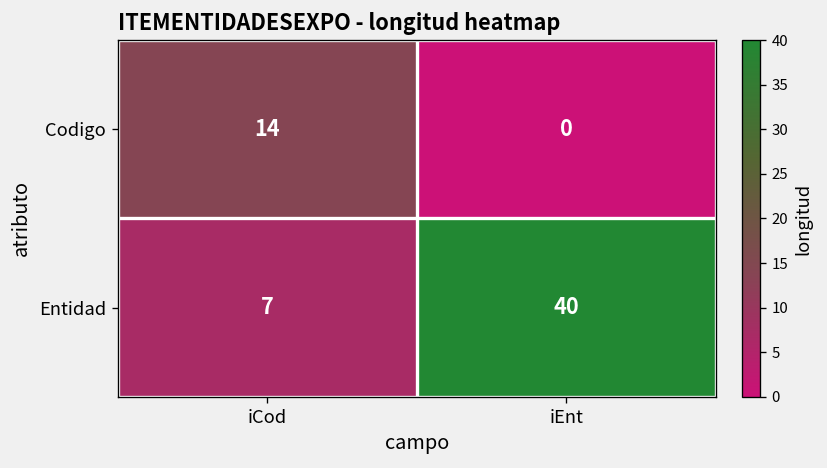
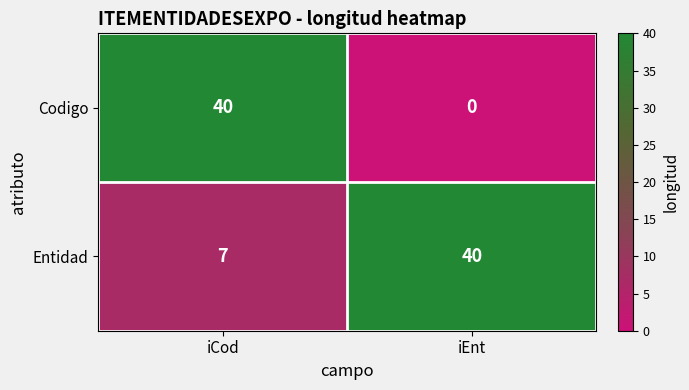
Codigo, iCod: 14 -> 40
